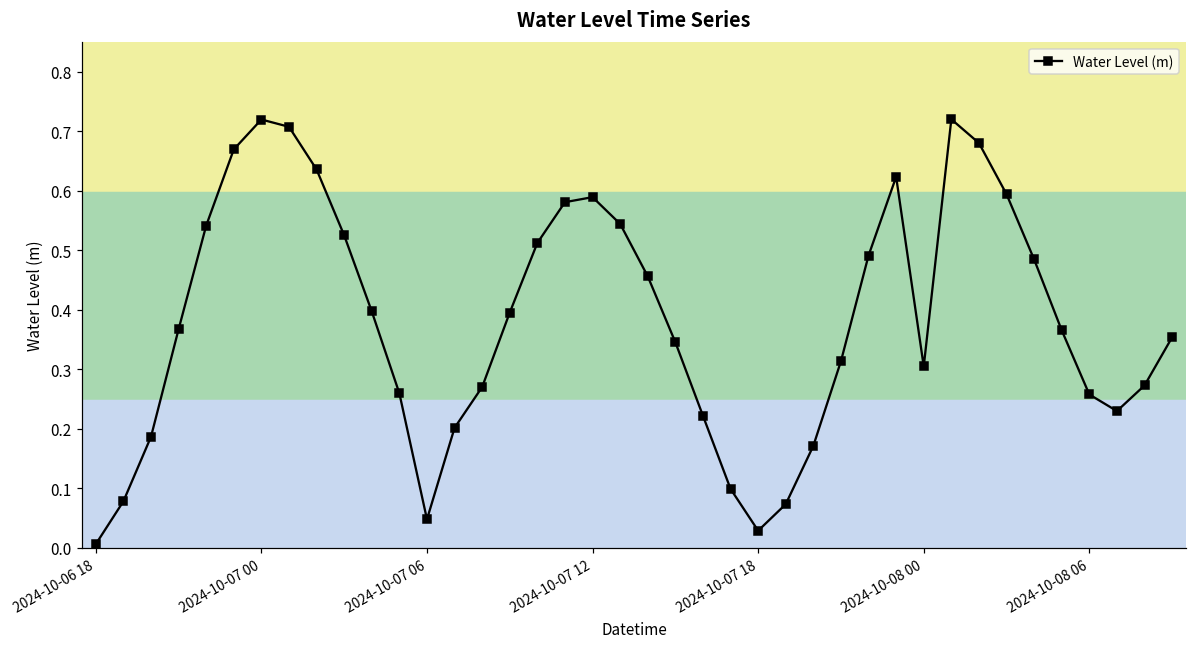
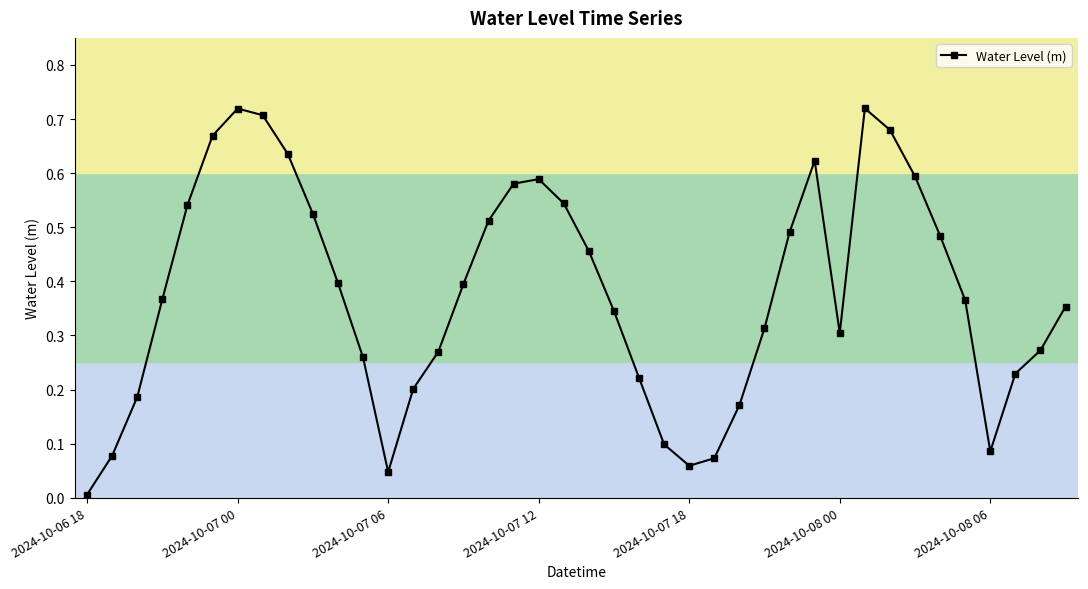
2024-10-07 18: 0.03 -> 0.06
2024-10-08 06: 0.26 -> 0.09
